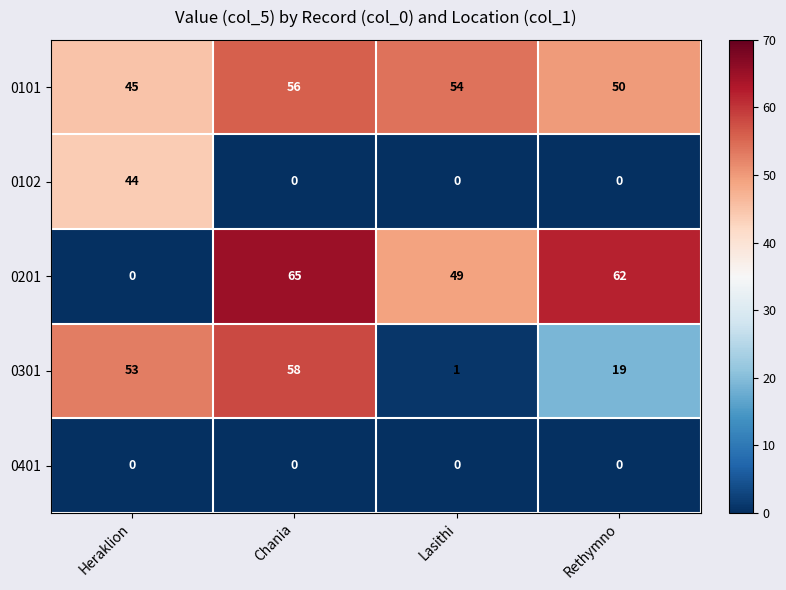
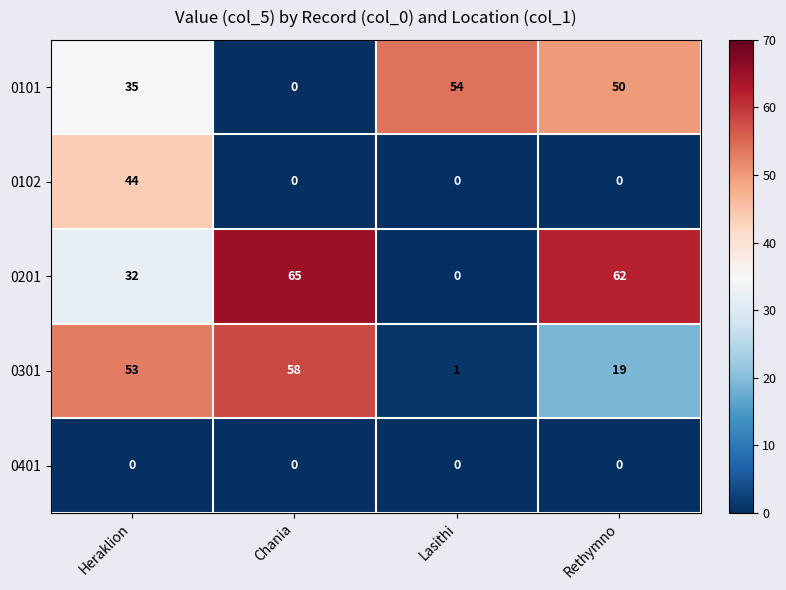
0101, Heraklion: 45 -> 35
0101, Chania: 56 -> 0
0201, Heraklion: 0 -> 32
0201, Lasithi: 49 -> 0
